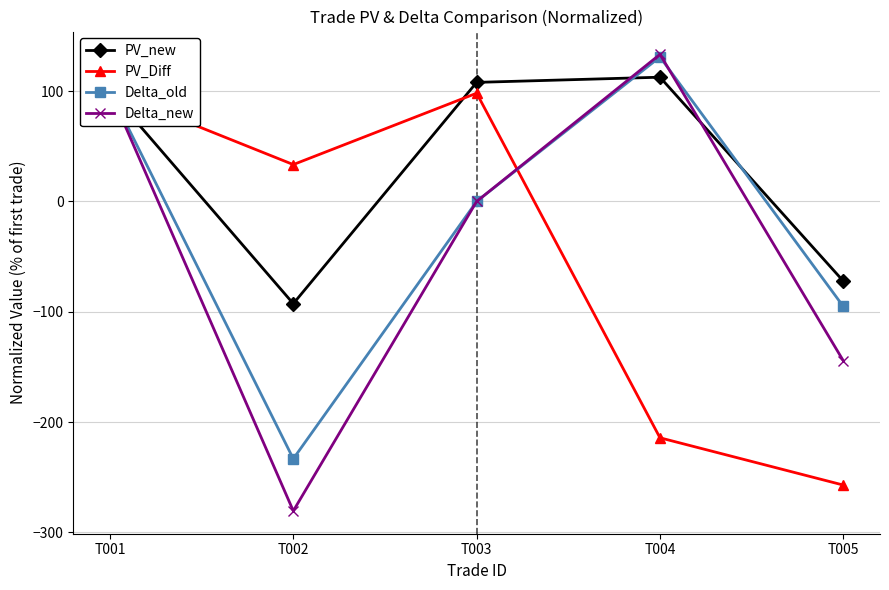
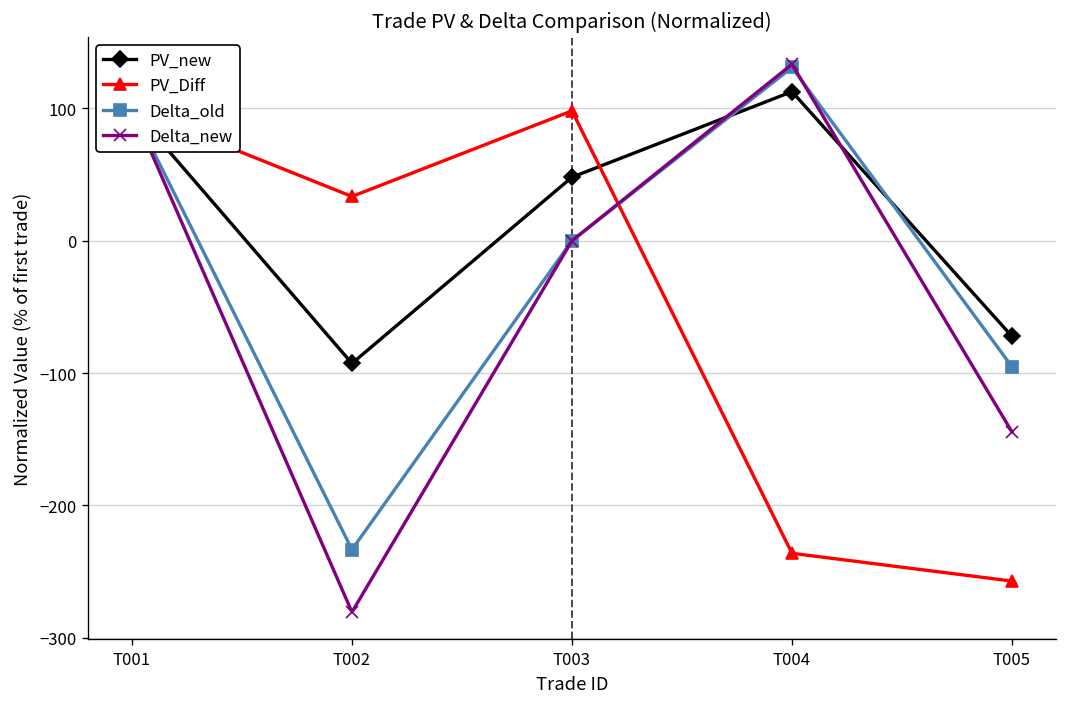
PV_new, T003: 108 -> 48
PV_Diff, T004: -214 -> -236
